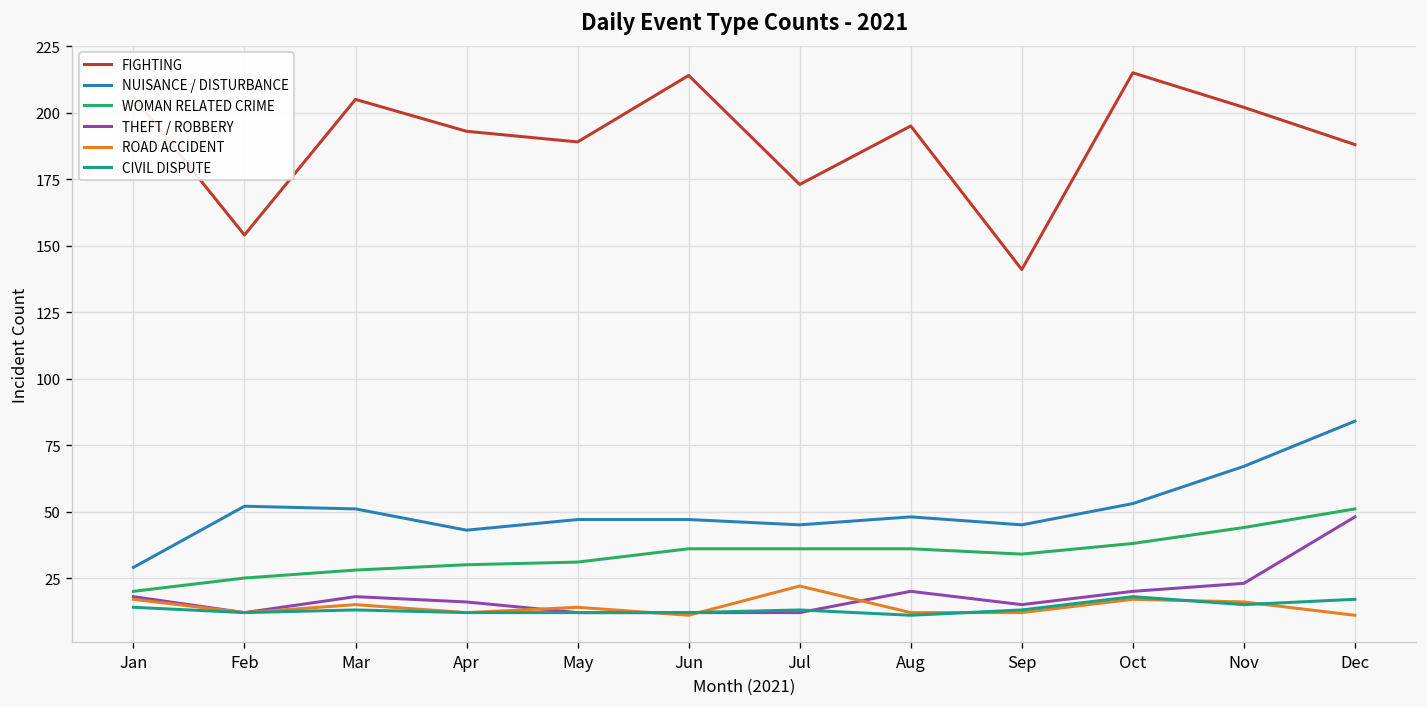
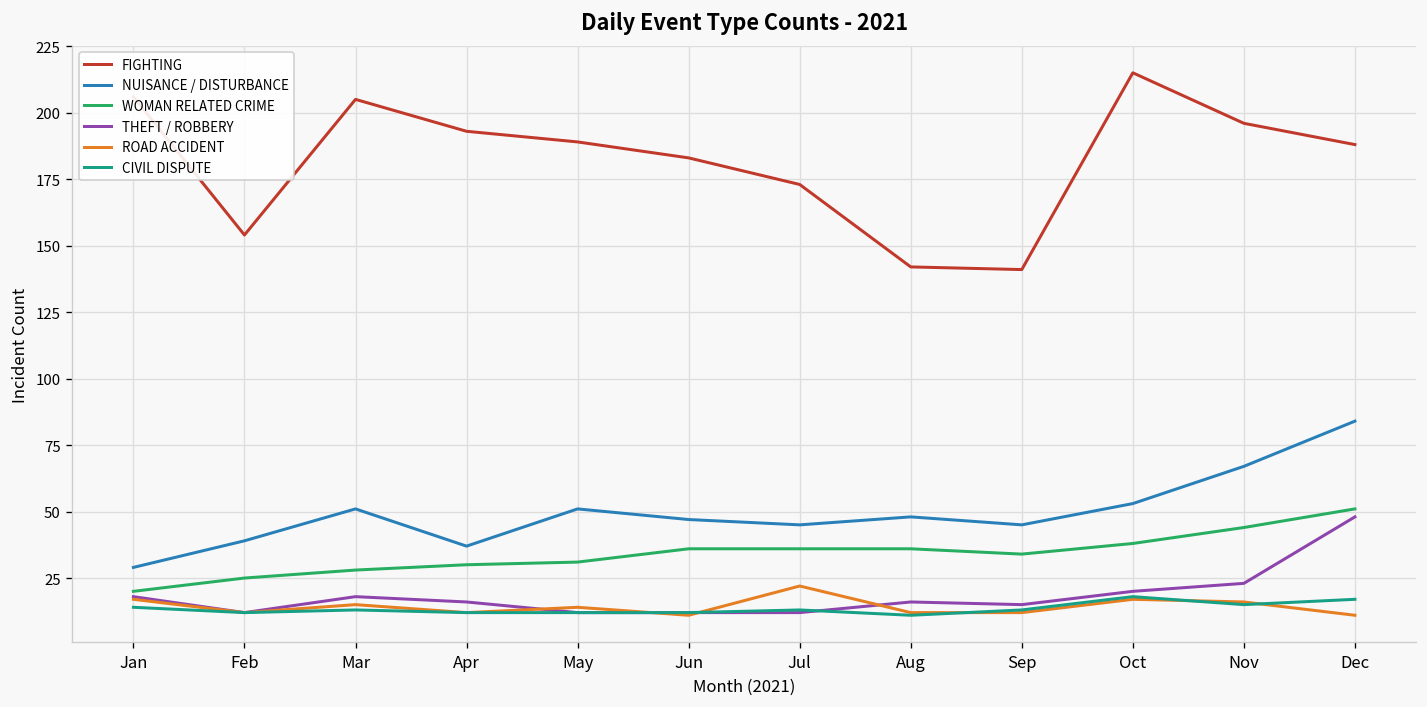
NUISANCE / DISTURBANCE, Feb: 52 -> 39
NUISANCE / DISTURBANCE, Apr: 43 -> 37
NUISANCE / DISTURBANCE, May: 47 -> 51
FIGHTING, Jun: 214 -> 183
FIGHTING, Aug: 195 -> 142
THEFT / ROBBERY, Aug: 20 -> 16
FIGHTING, Nov: 202 -> 196
